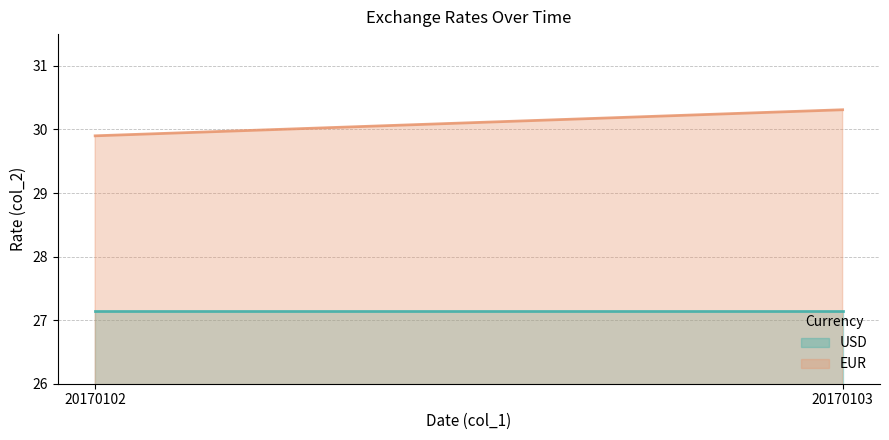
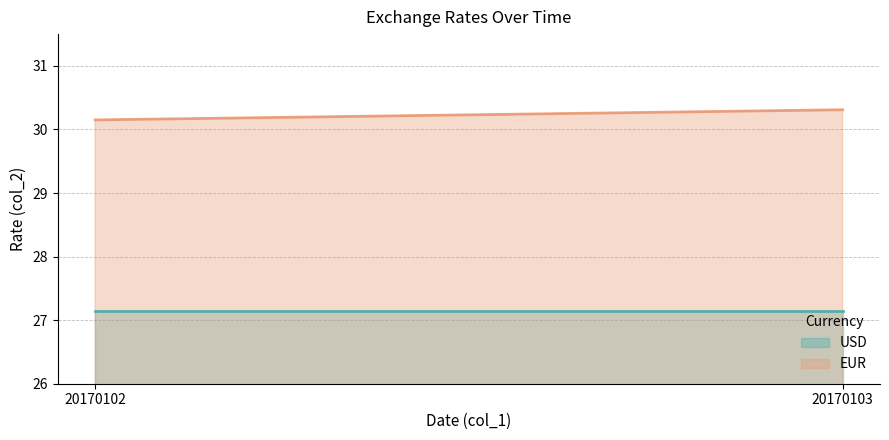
EUR, 20170102: 29.9 -> 30.2
